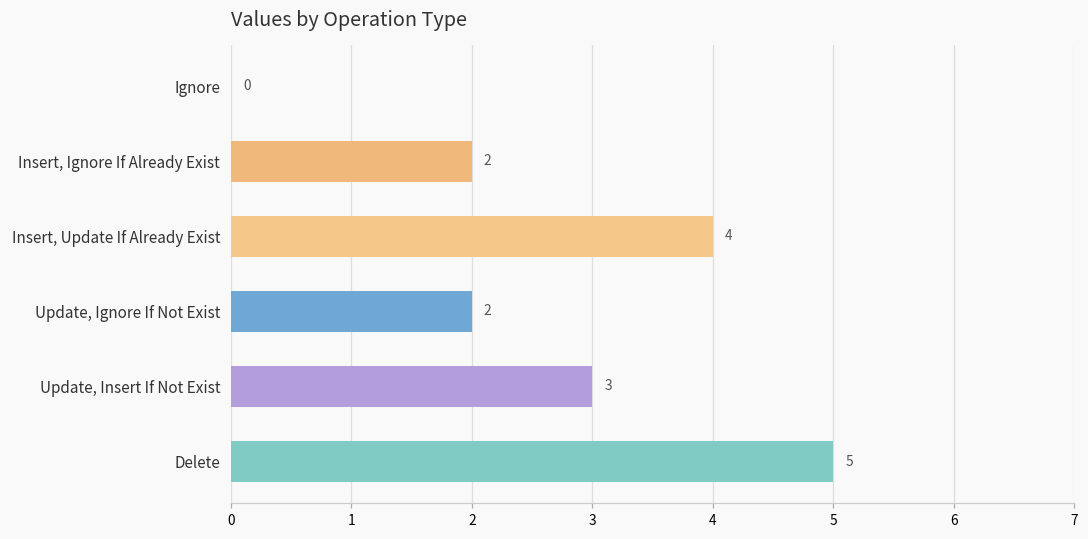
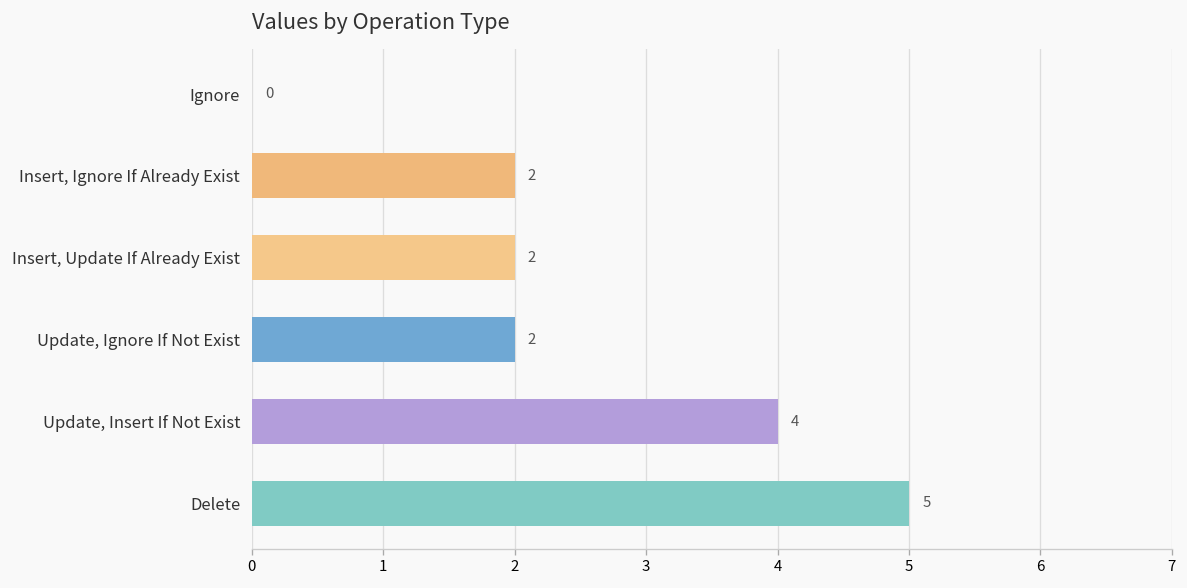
Insert, Update If Already Exist: 4 -> 2
Update, Insert If Not Exist: 3 -> 4
